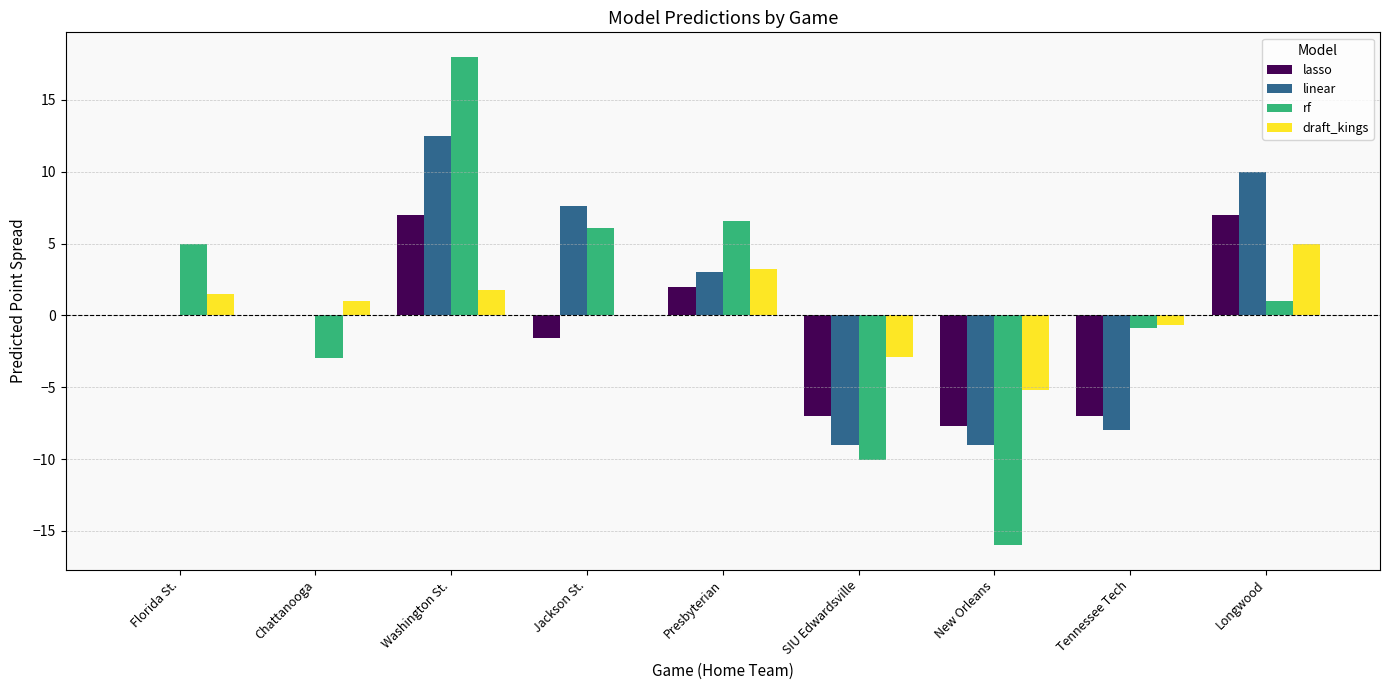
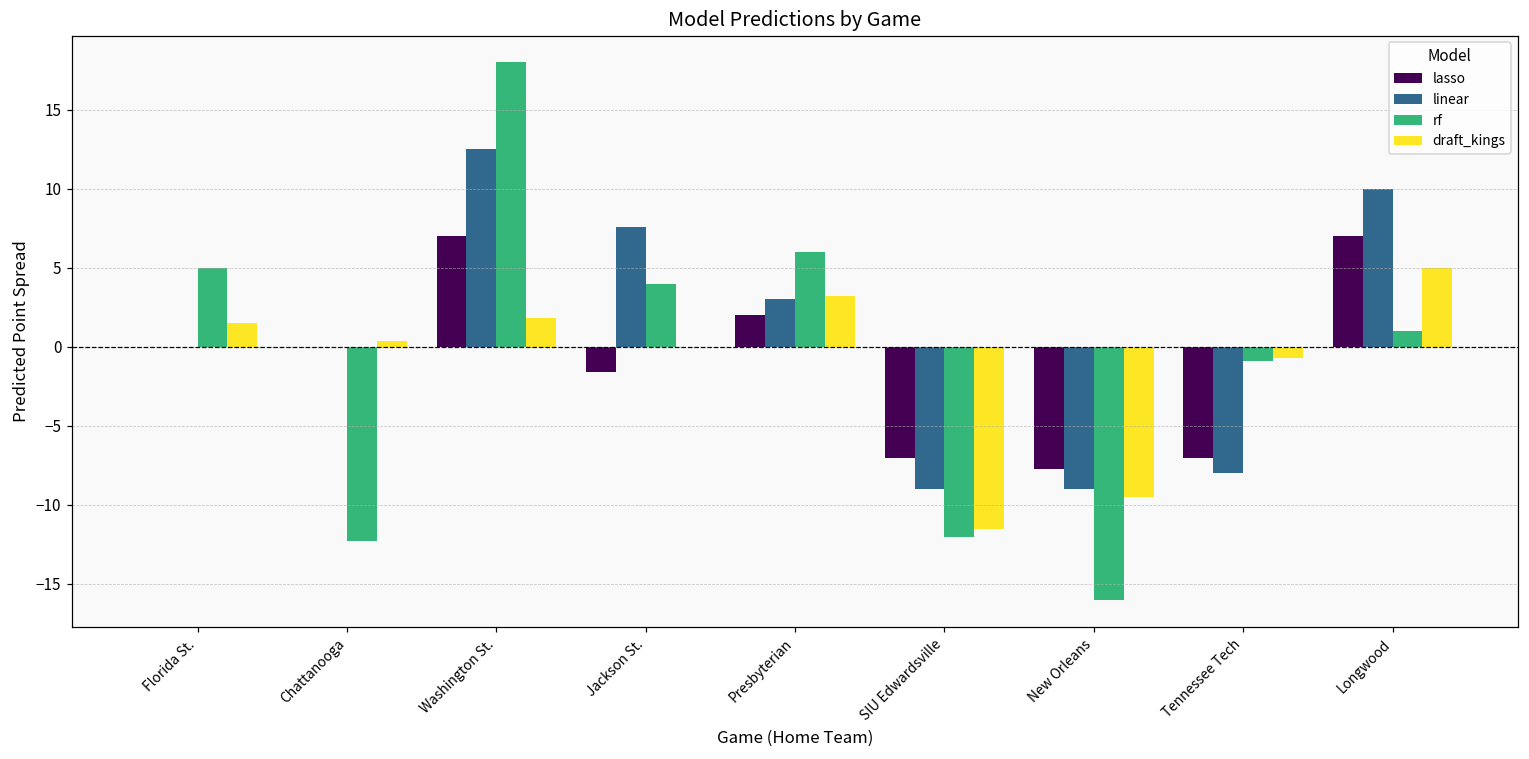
rf, Chattanooga: -3.0 -> -12.3
draft_kings, Chattanooga: 1.0 -> 0.4
rf, Jackson St.: 6.1 -> 4.0
rf, Presbyterian: 6.6 -> 6.0
rf, SIU Edwardsville: -10.1 -> -12.0
draft_kings, SIU Edwardsville: -2.9 -> -11.5
draft_kings, New Orleans: -5.2 -> -9.5
